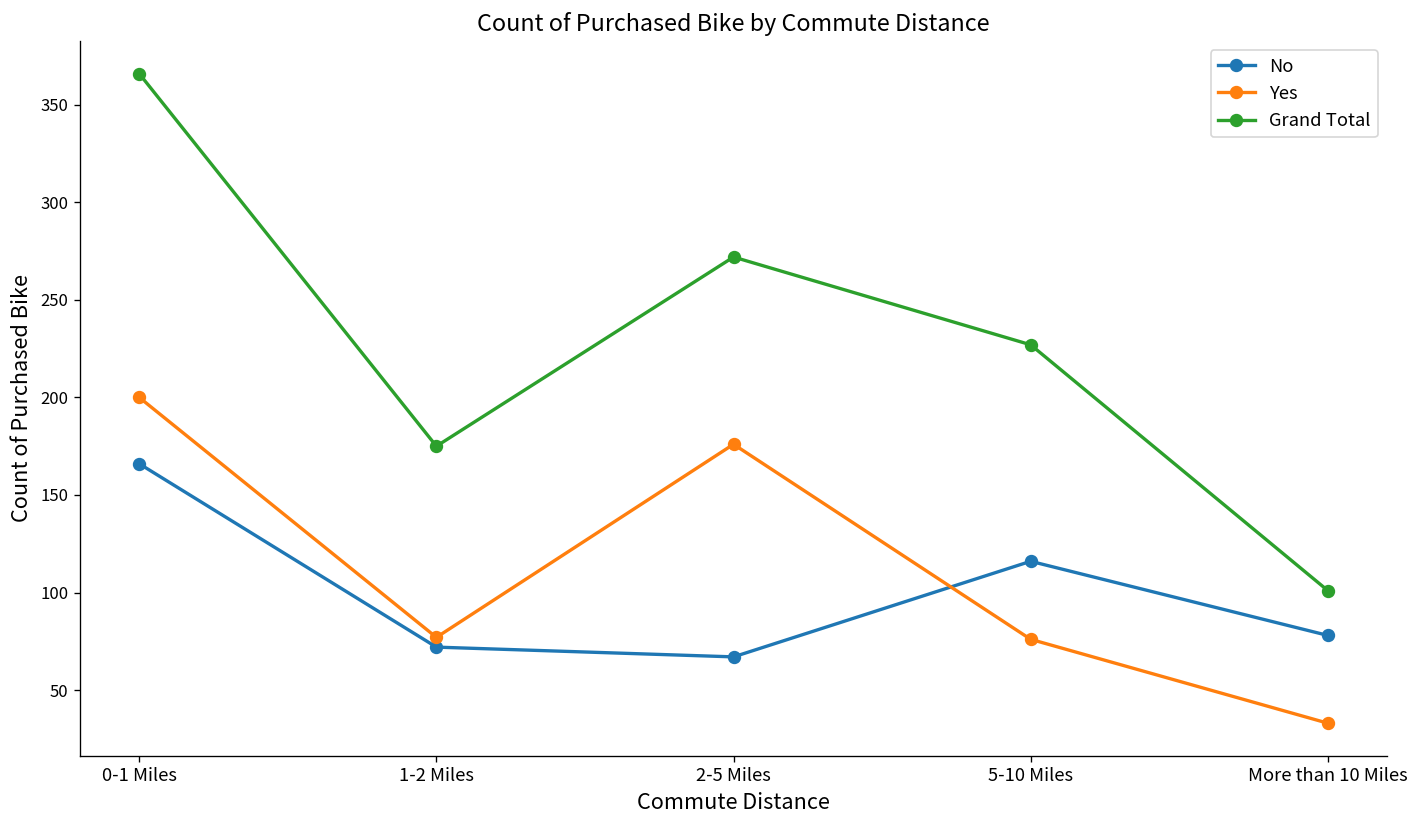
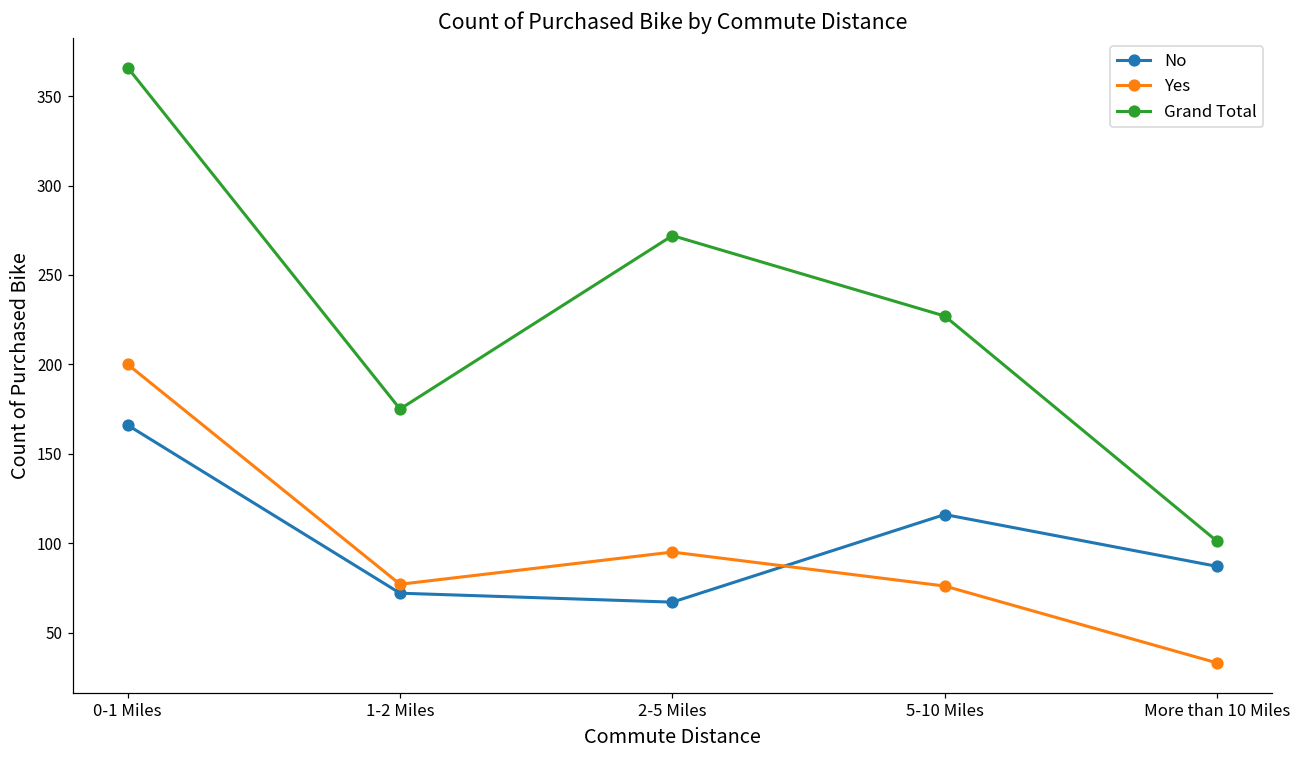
Yes, 2-5 Miles: 176 -> 95
No, More than 10 Miles: 78 -> 87
